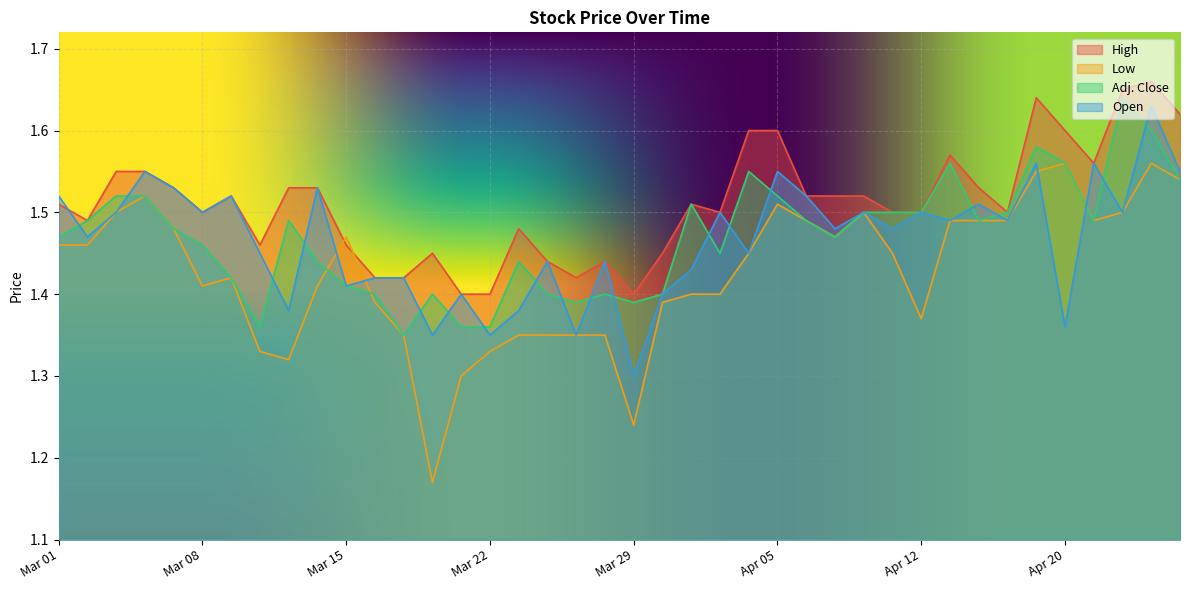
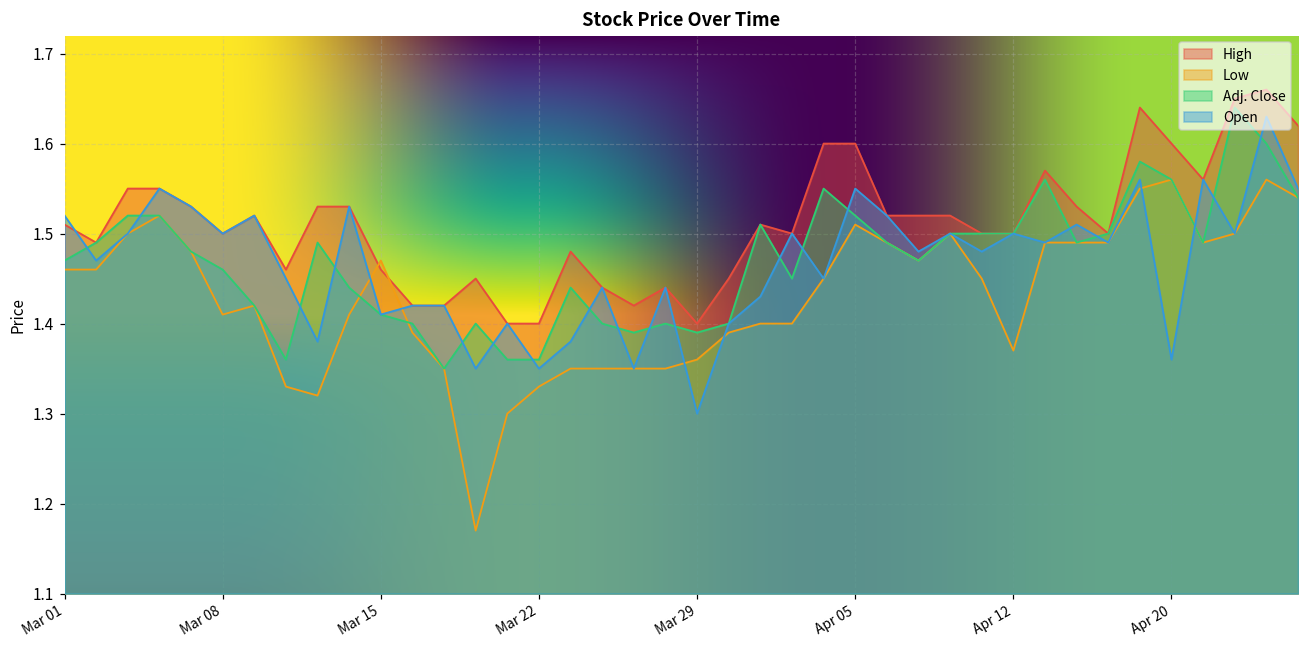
Low, Mar 29: 1.24 -> 1.36
